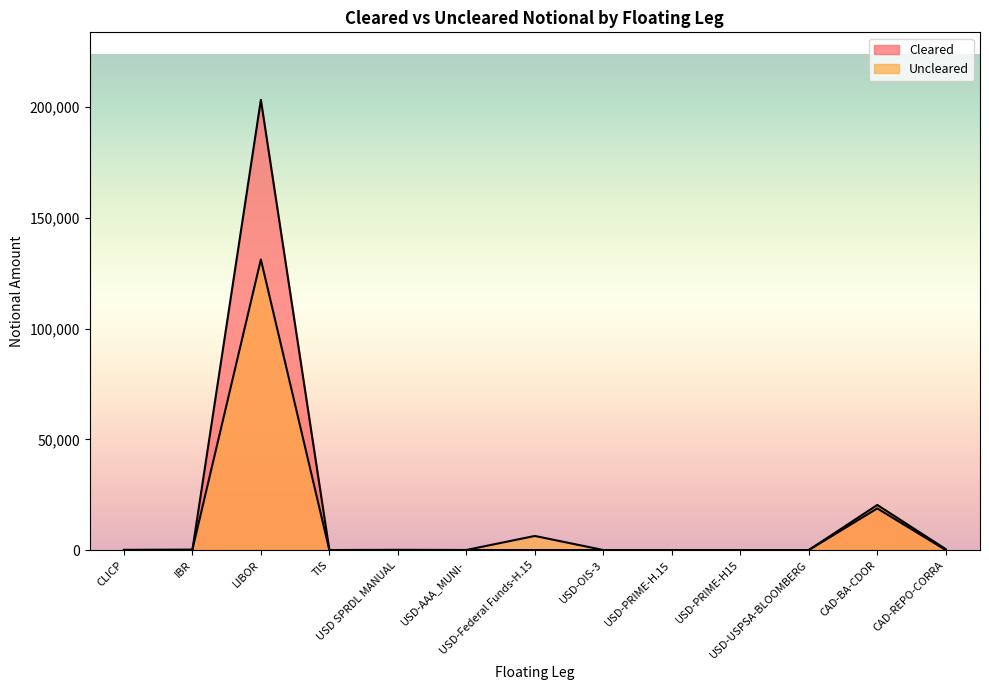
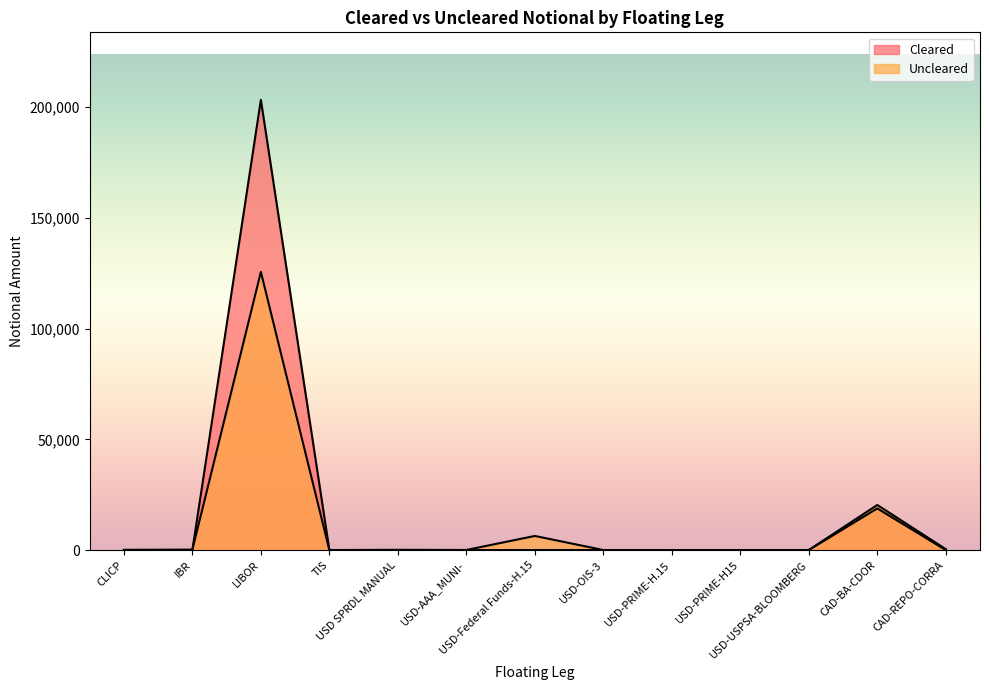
Uncleared, LIBOR: 131,000 -> 126,000
